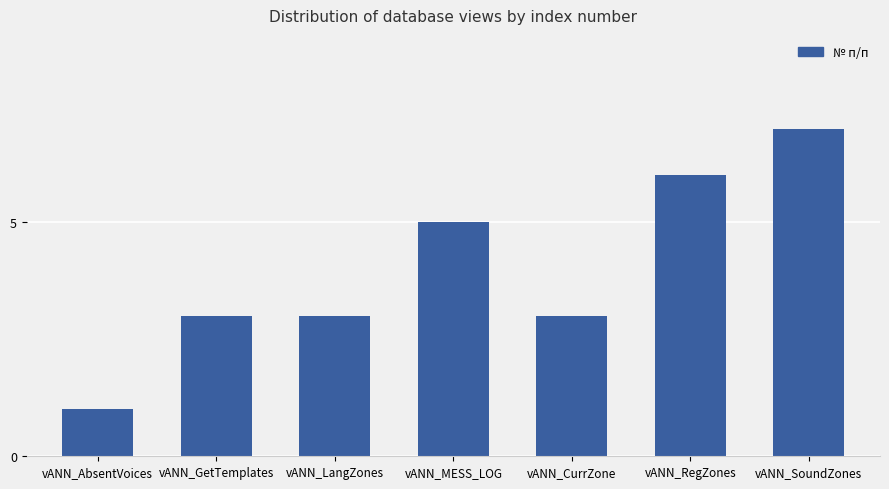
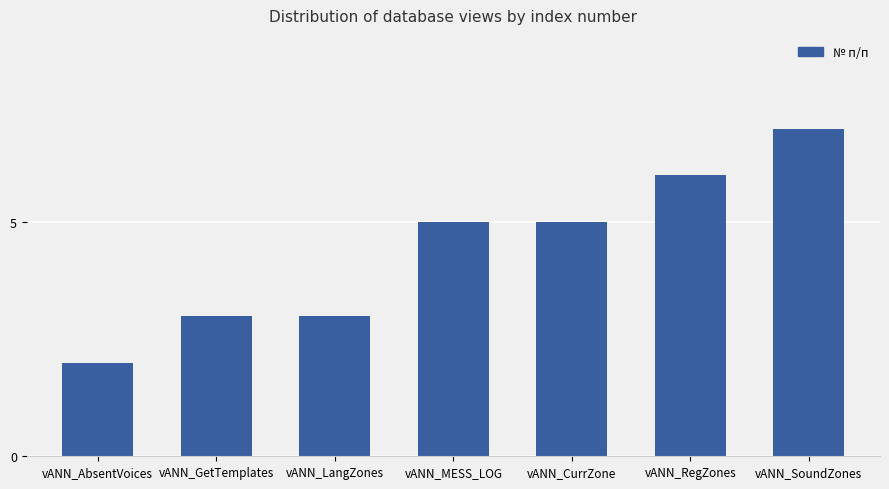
vANN_AbsentVoices: 1 -> 2
vANN_CurrZone: 3 -> 5
